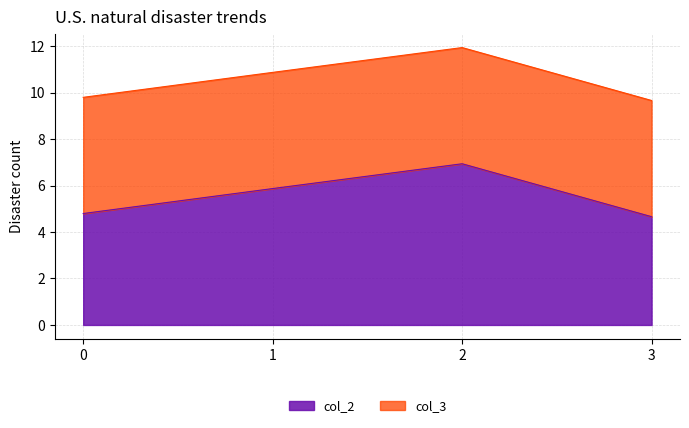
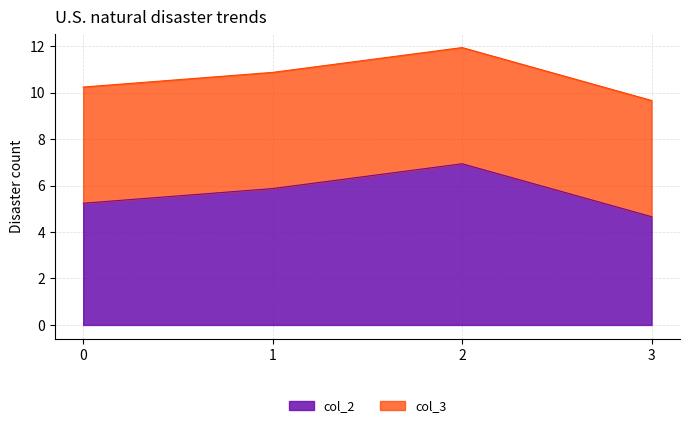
col_2, 0: 4.8 -> 5.2
